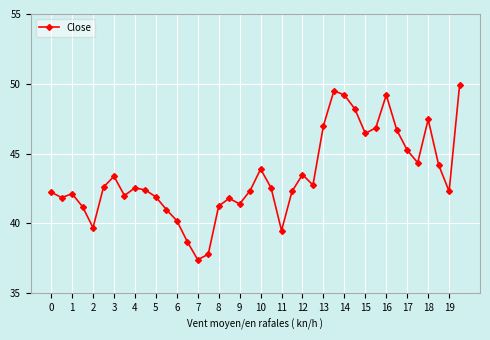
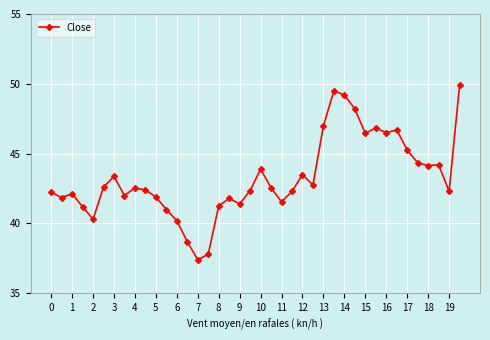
2: 39.7 -> 40.3
11: 39.5 -> 41.6
16: 49.2 -> 46.5
18: 47.5 -> 44.2
